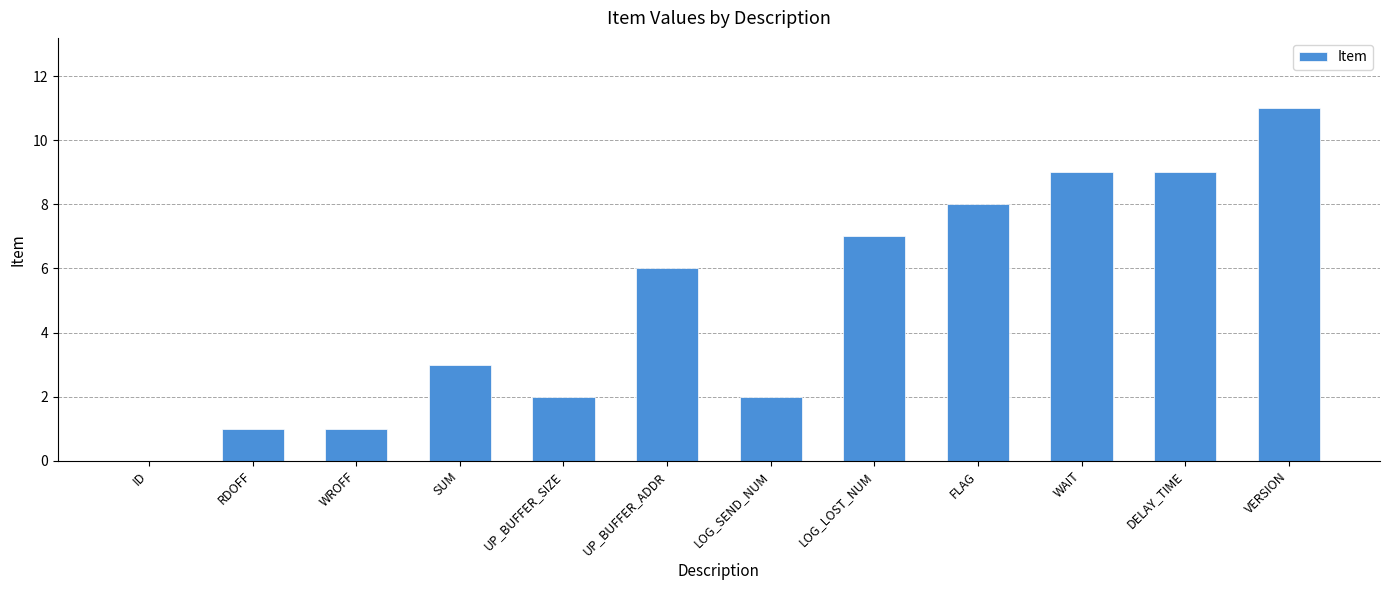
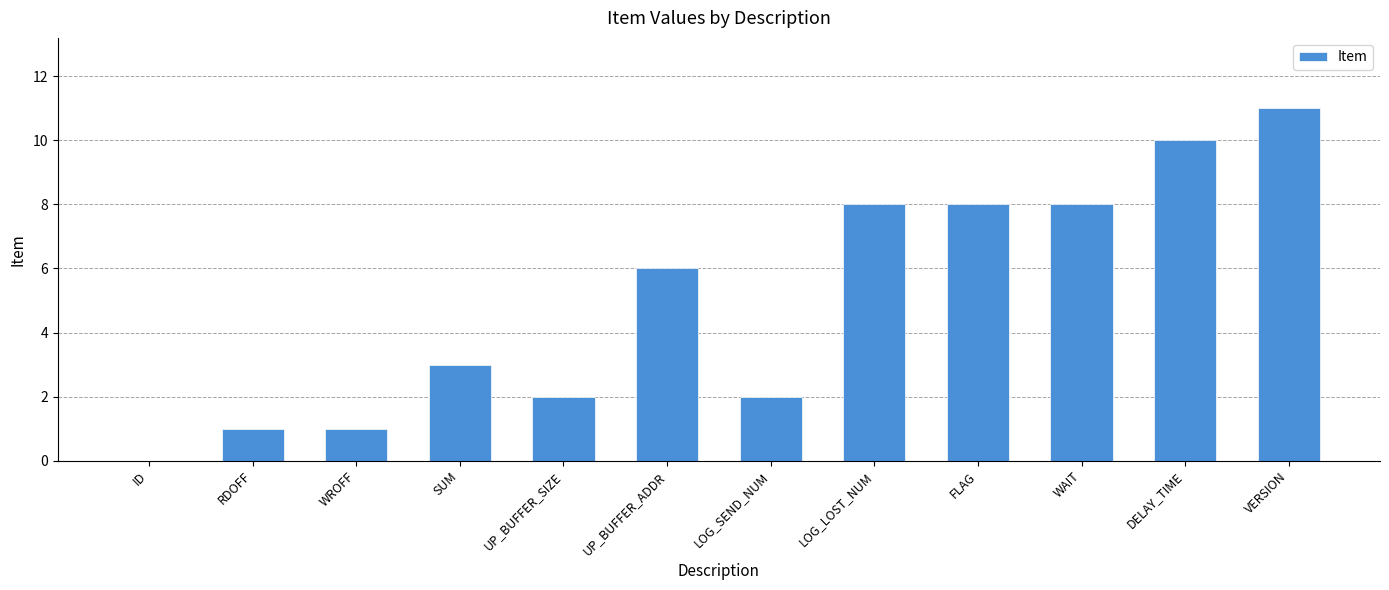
LOG_LOST_NUM: 7 -> 8
WAIT: 9 -> 8
DELAY_TIME: 9 -> 10
